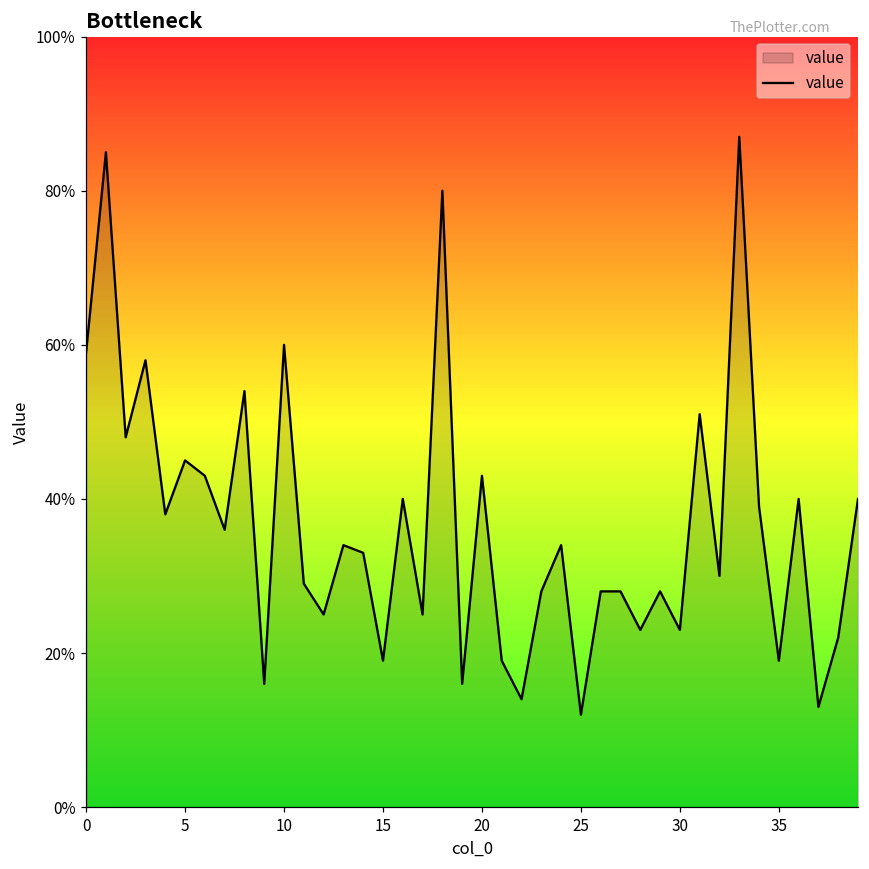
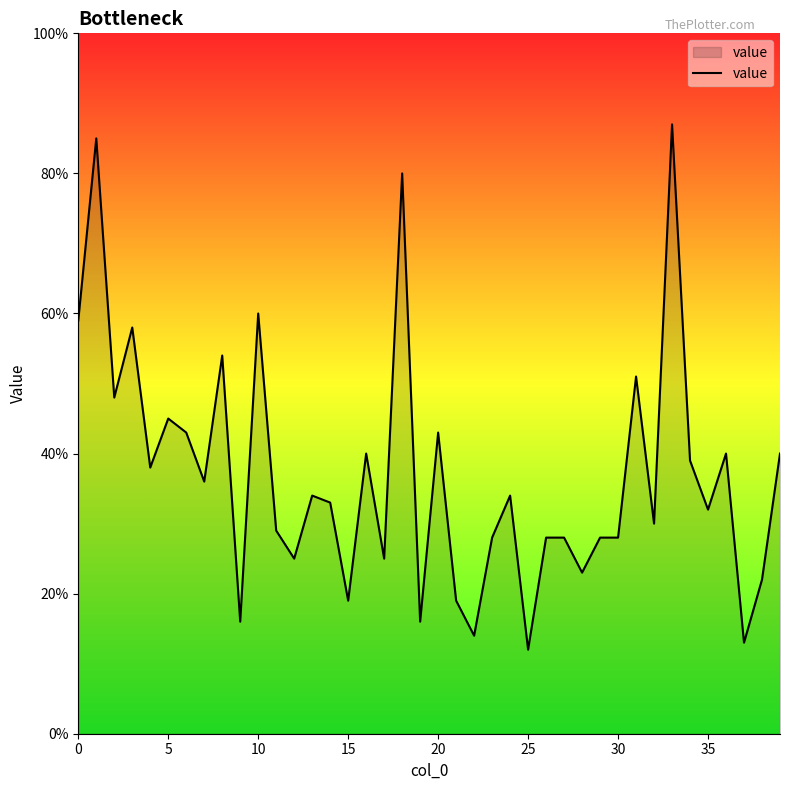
30: 23% -> 28%
35: 19% -> 32%
